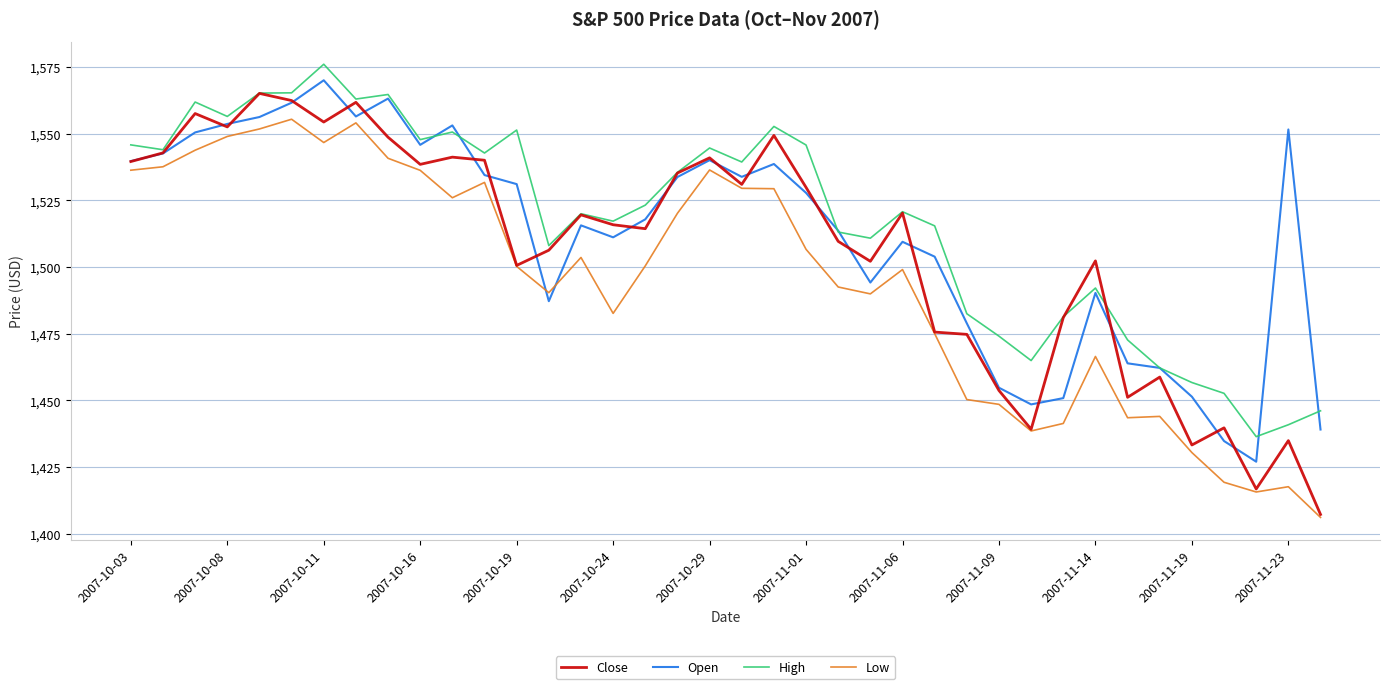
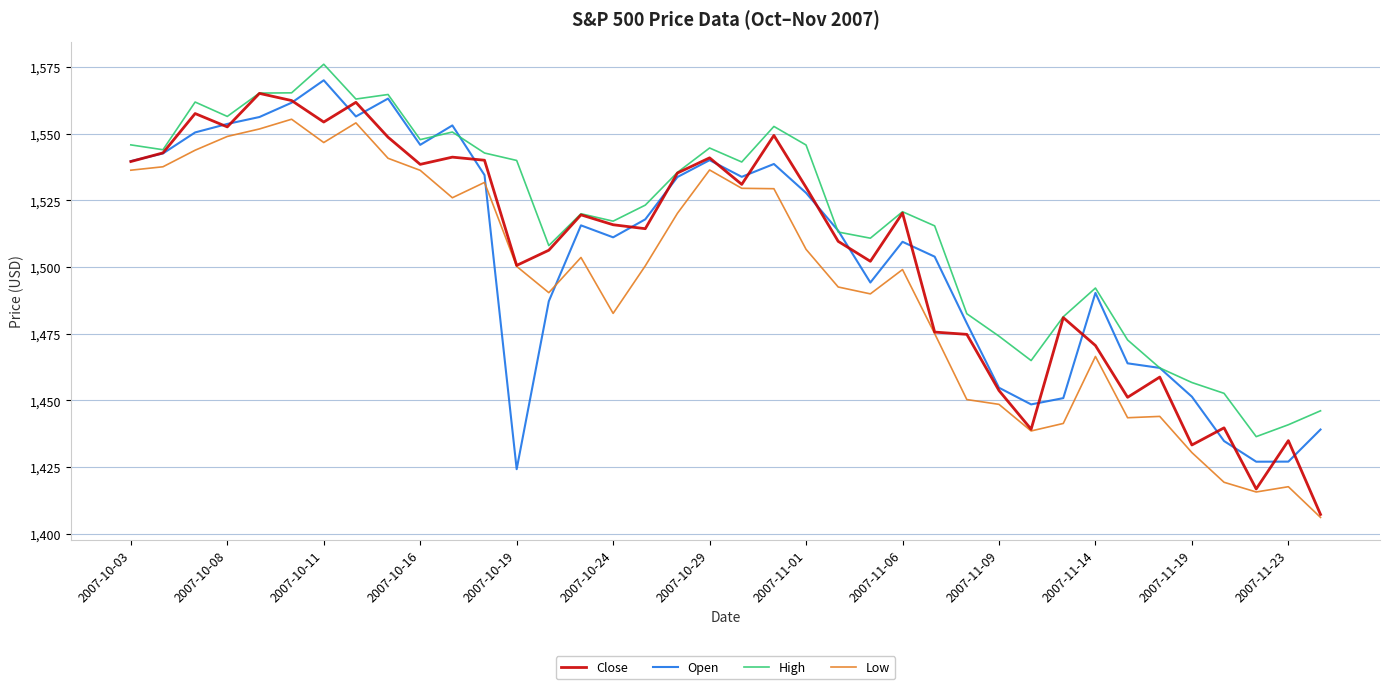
Open, 2007-10-19: 1,531 -> 1,424
High, 2007-10-19: 1,551 -> 1,540
Close, 2007-11-14: 1,502 -> 1,471
Open, 2007-11-23: 1,552 -> 1,427
